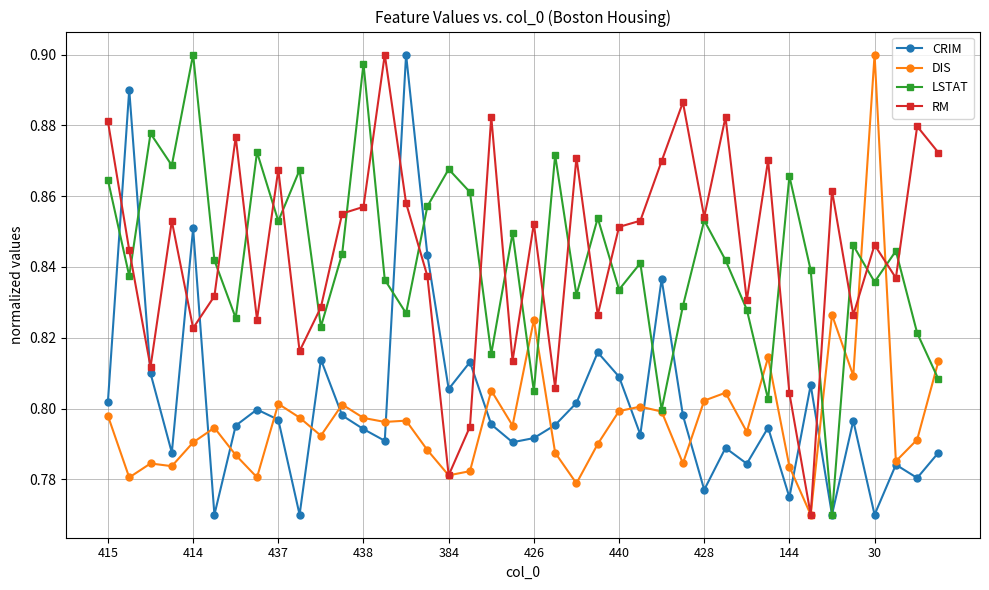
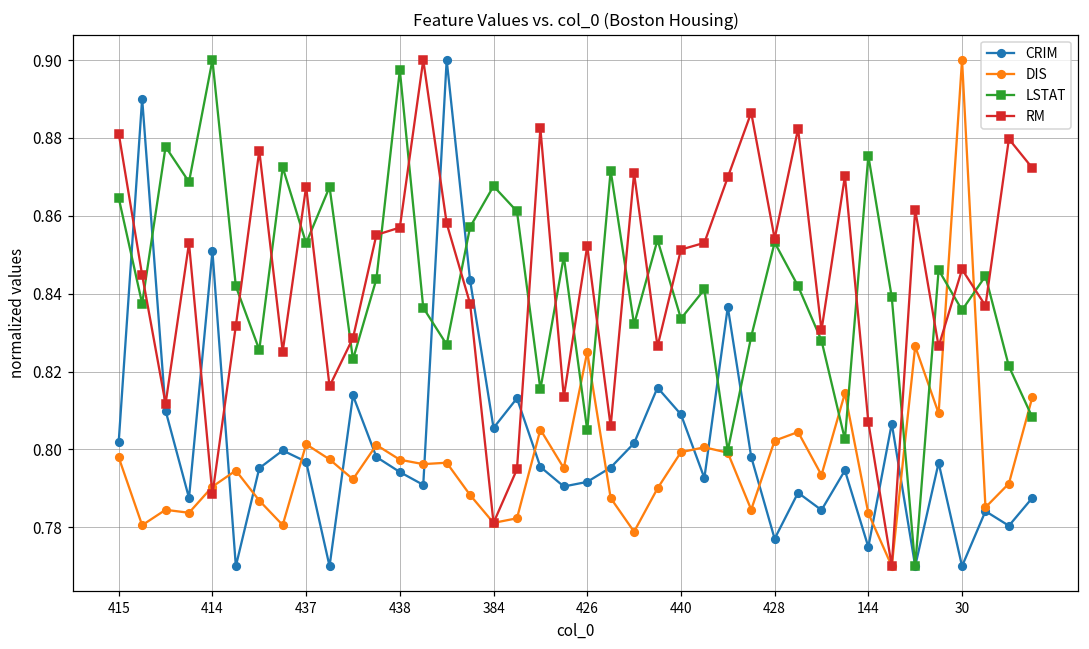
RM, 414: 0.823 -> 0.788
LSTAT, 144: 0.866 -> 0.875
RM, 144: 0.804 -> 0.807
